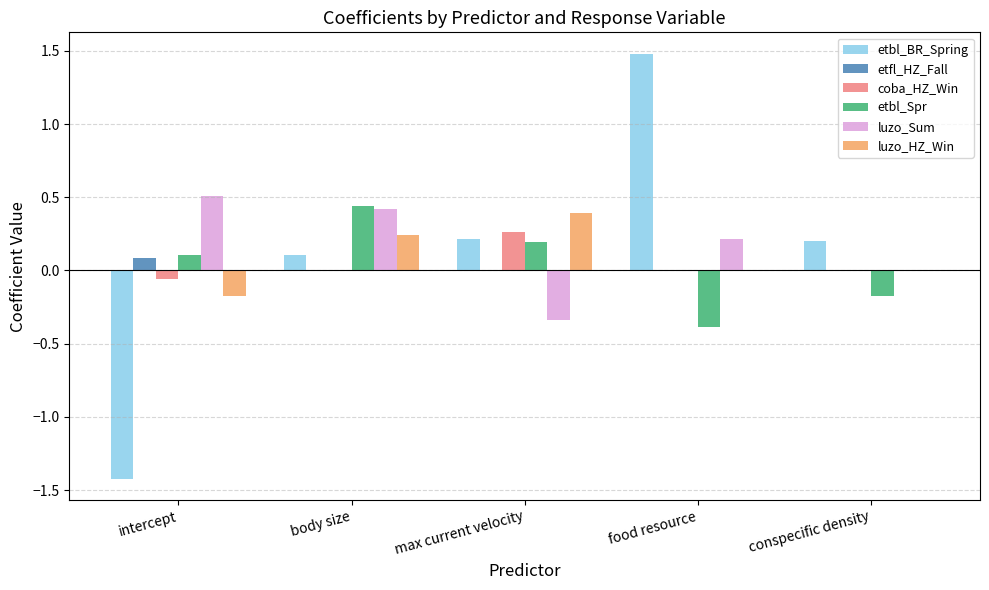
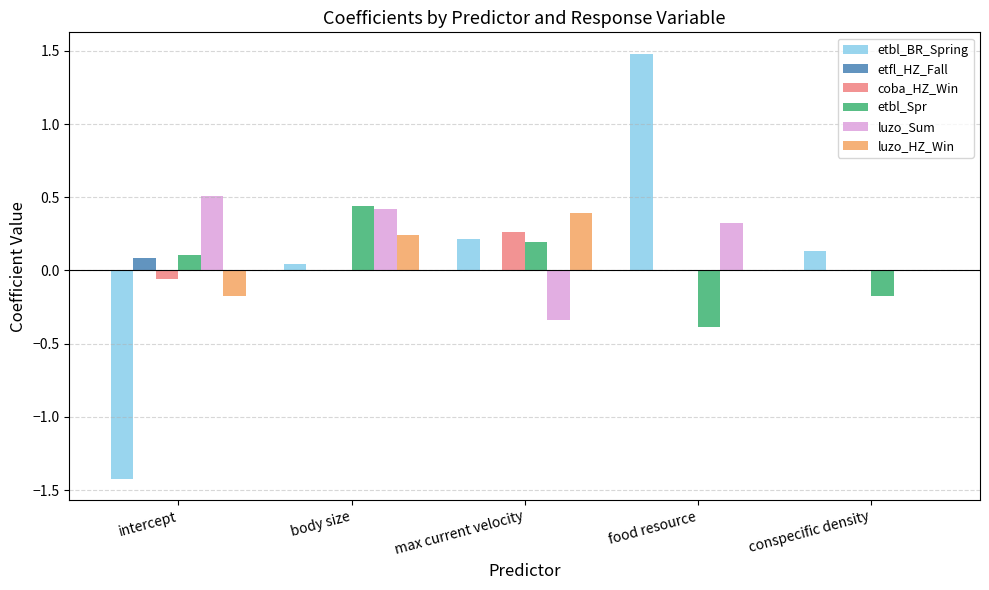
etbl_BR_Spring, body size: 0.11 -> 0.04
luzo_Sum, food resource: 0.22 -> 0.33
etbl_BR_Spring, conspecific density: 0.20 -> 0.13
